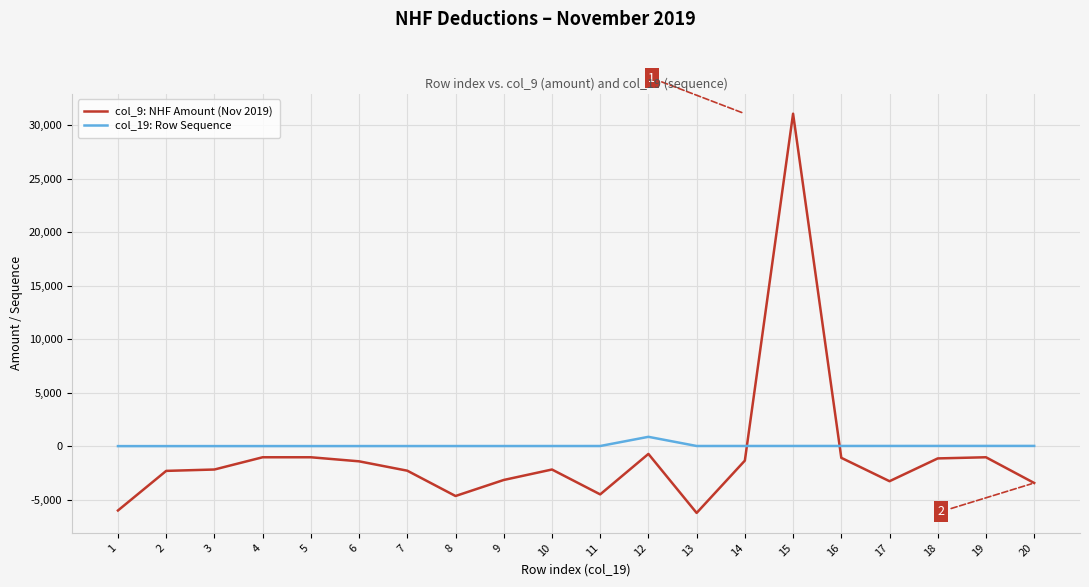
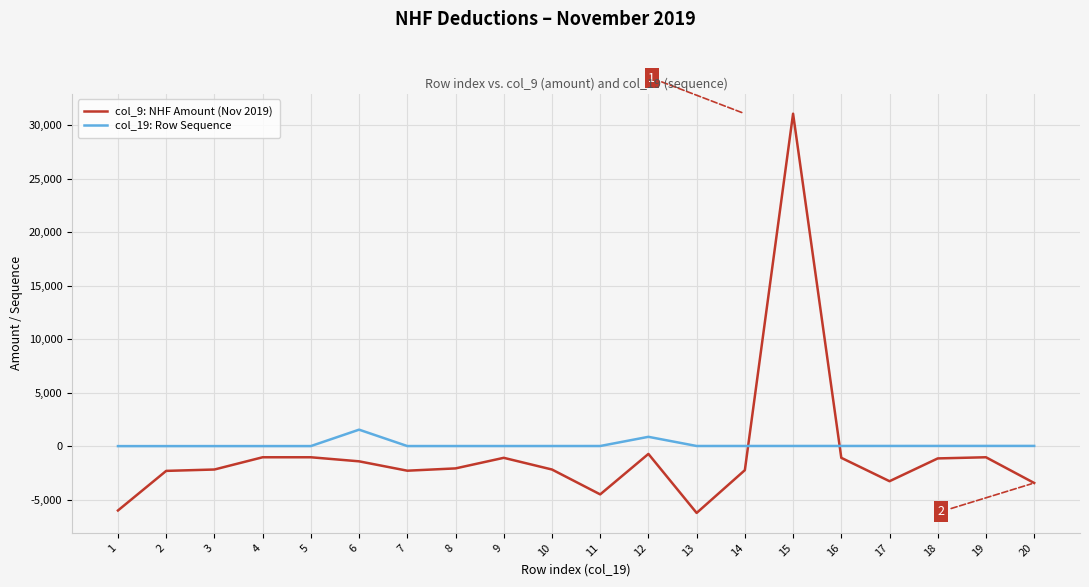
col_19: Row Sequence, 6: 0 -> 1,500
col_9: NHF Amount (Nov 2019), 8: -4,700 -> -2,100
col_9: NHF Amount (Nov 2019), 9: -3,200 -> -1,100
col_9: NHF Amount (Nov 2019), 14: -1,400 -> -2,200
